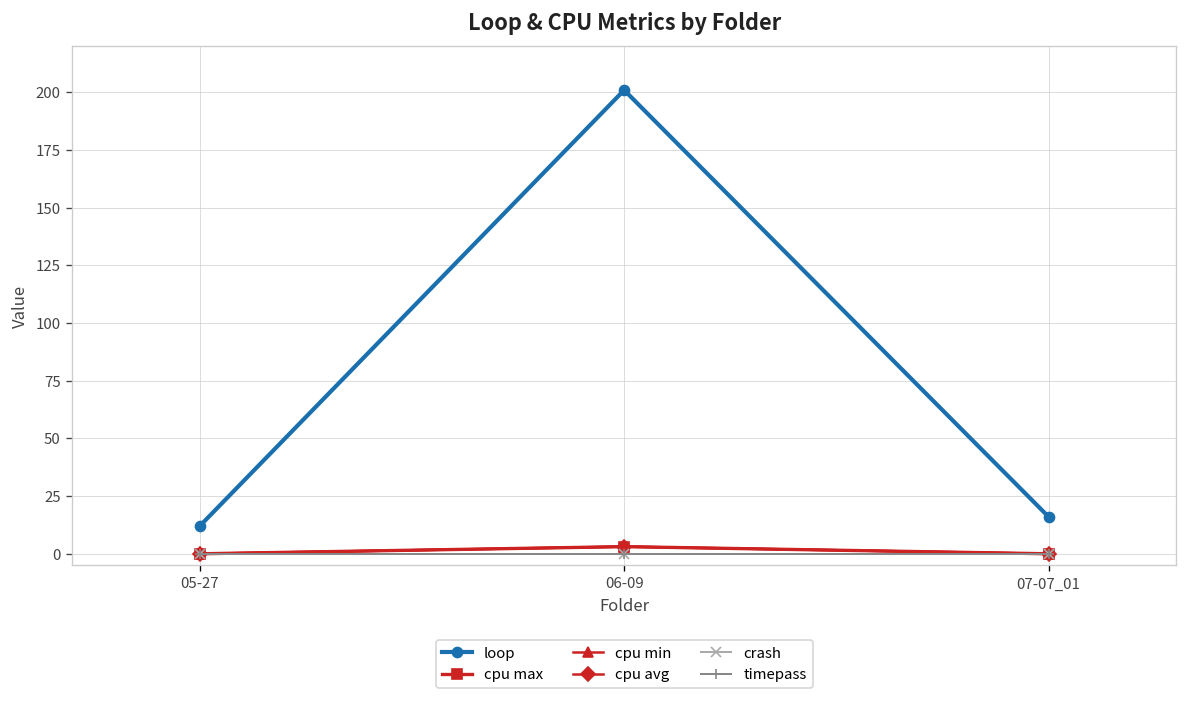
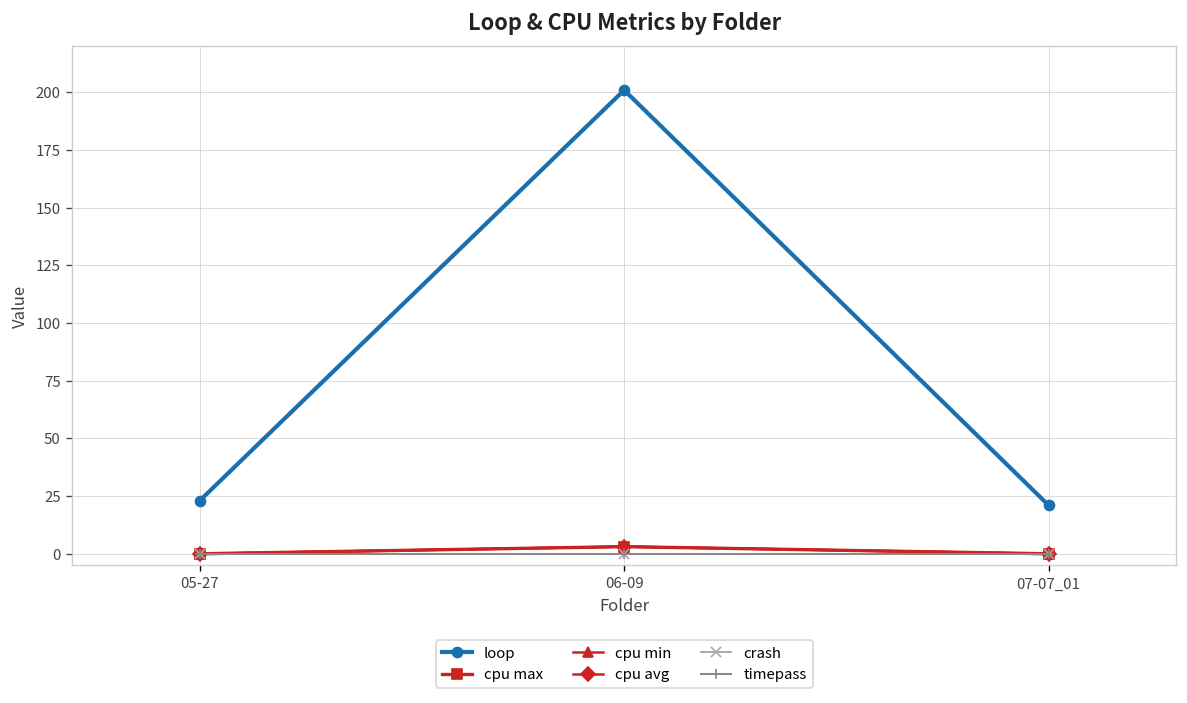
loop, 05-27: 12 -> 23
loop, 07-07_01: 16 -> 21
